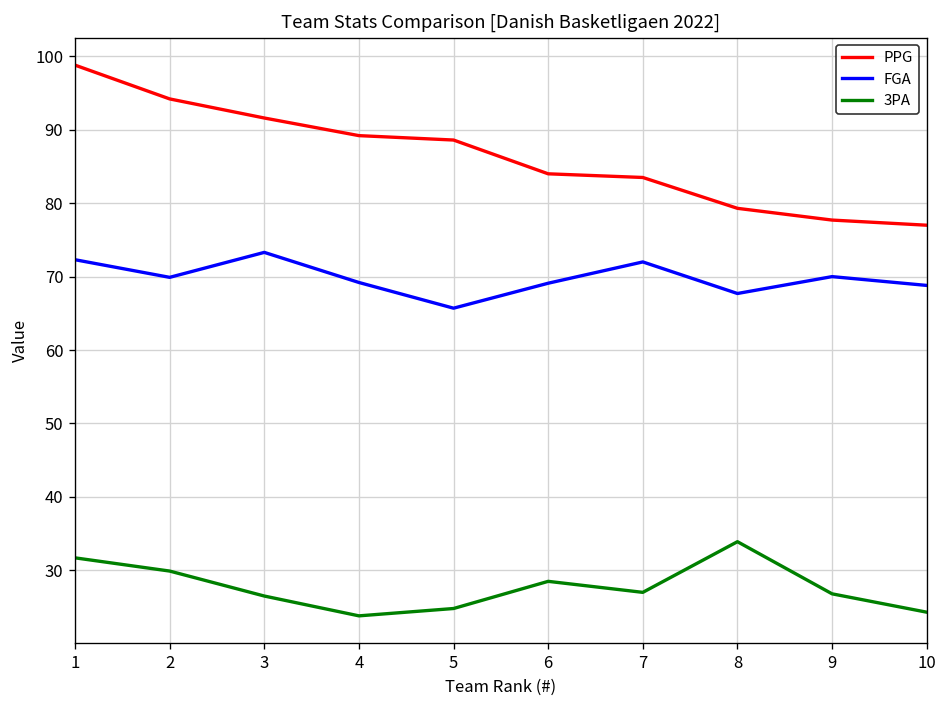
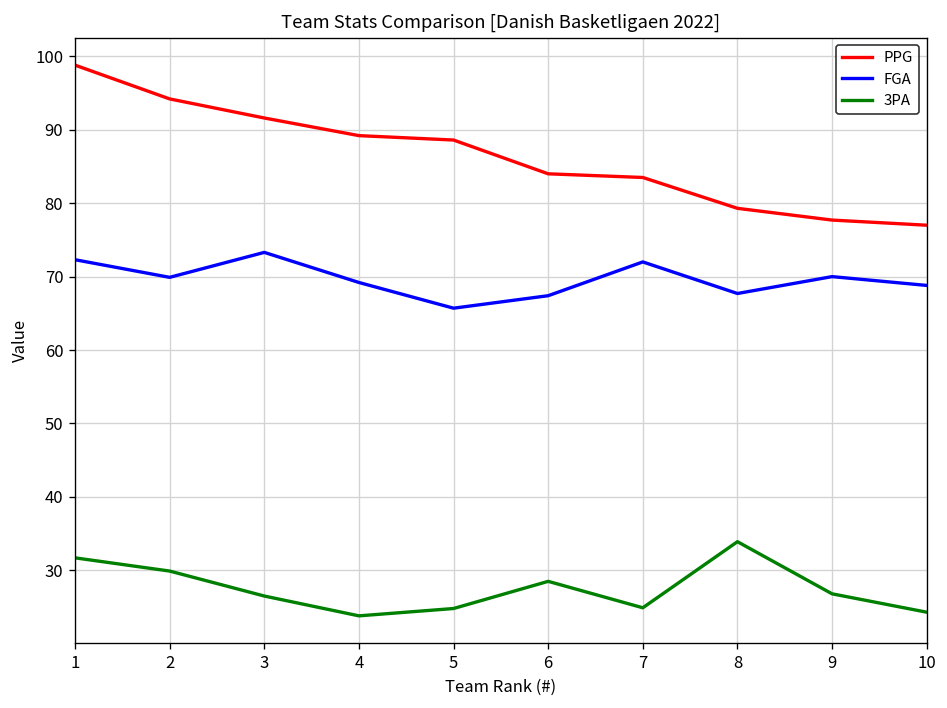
FGA, 6: 69 -> 67
3PA, 7: 27 -> 25
